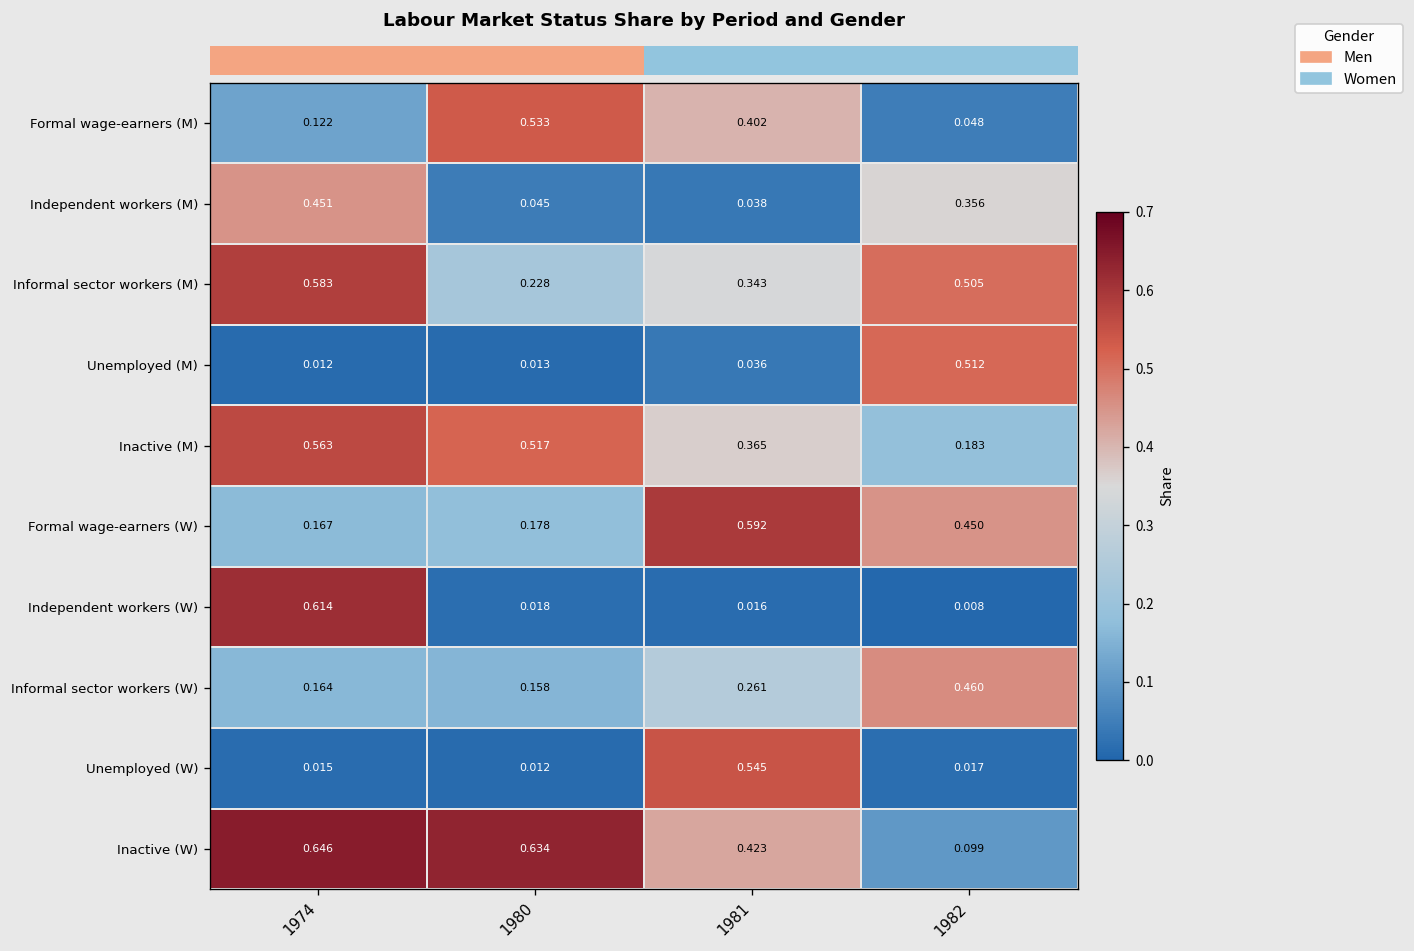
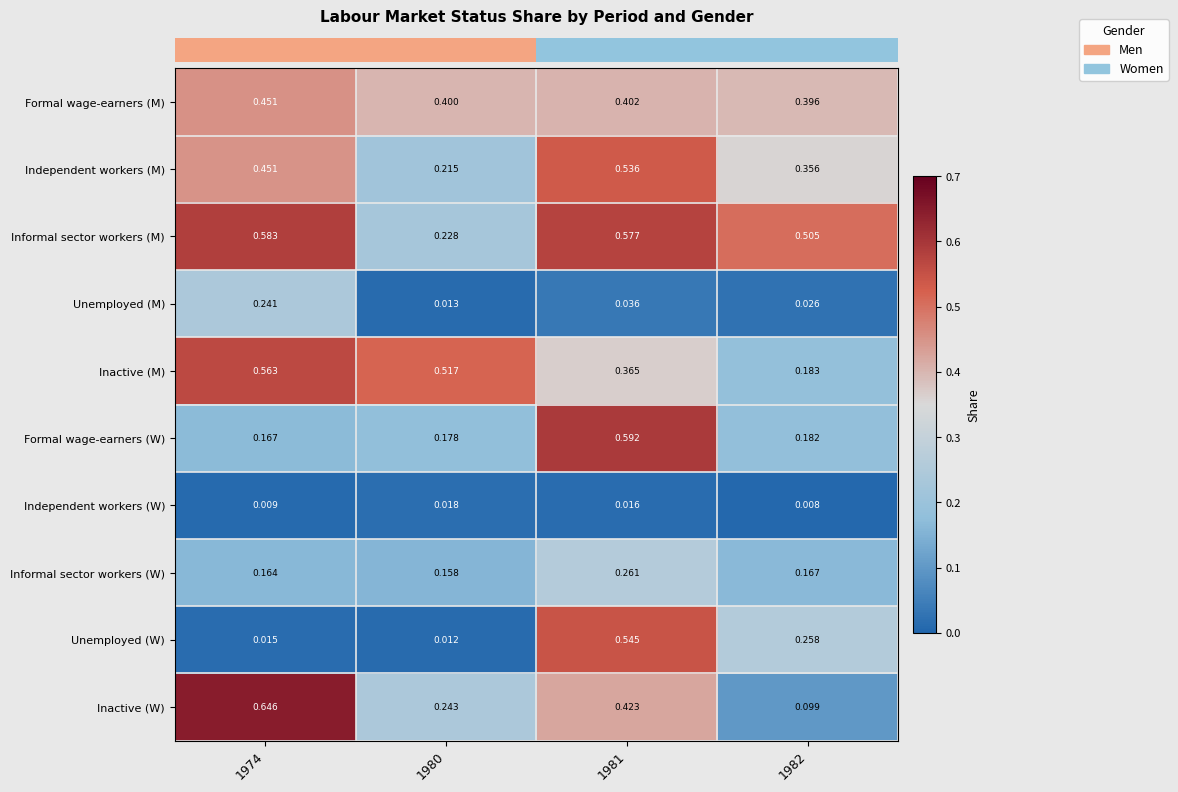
Formal wage-earners (M), 1974: 0.122 -> 0.451
Formal wage-earners (M), 1980: 0.533 -> 0.400
Formal wage-earners (M), 1982: 0.048 -> 0.396
Independent workers (M), 1980: 0.045 -> 0.215
Independent workers (M), 1981: 0.038 -> 0.536
Informal sector workers (M), 1981: 0.343 -> 0.577
Unemployed (M), 1974: 0.012 -> 0.241
Unemployed (M), 1982: 0.512 -> 0.026
Formal wage-earners (W), 1982: 0.450 -> 0.182
Independent workers (W), 1974: 0.614 -> 0.009
Informal sector workers (W), 1982: 0.460 -> 0.167
Unemployed (W), 1982: 0.017 -> 0.258
Inactive (W), 1980: 0.634 -> 0.243
